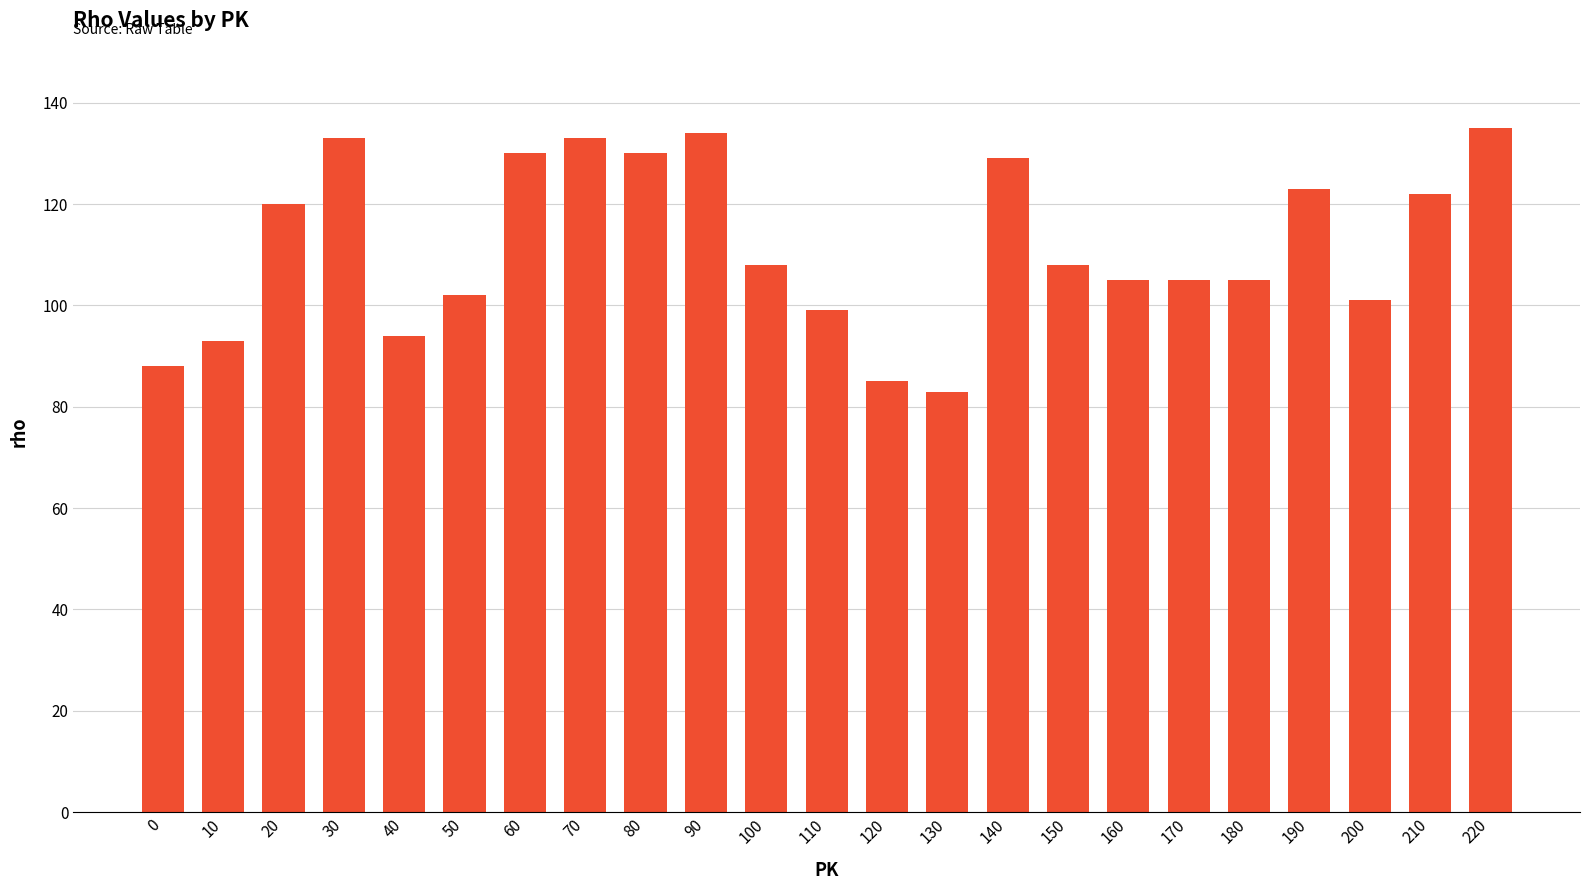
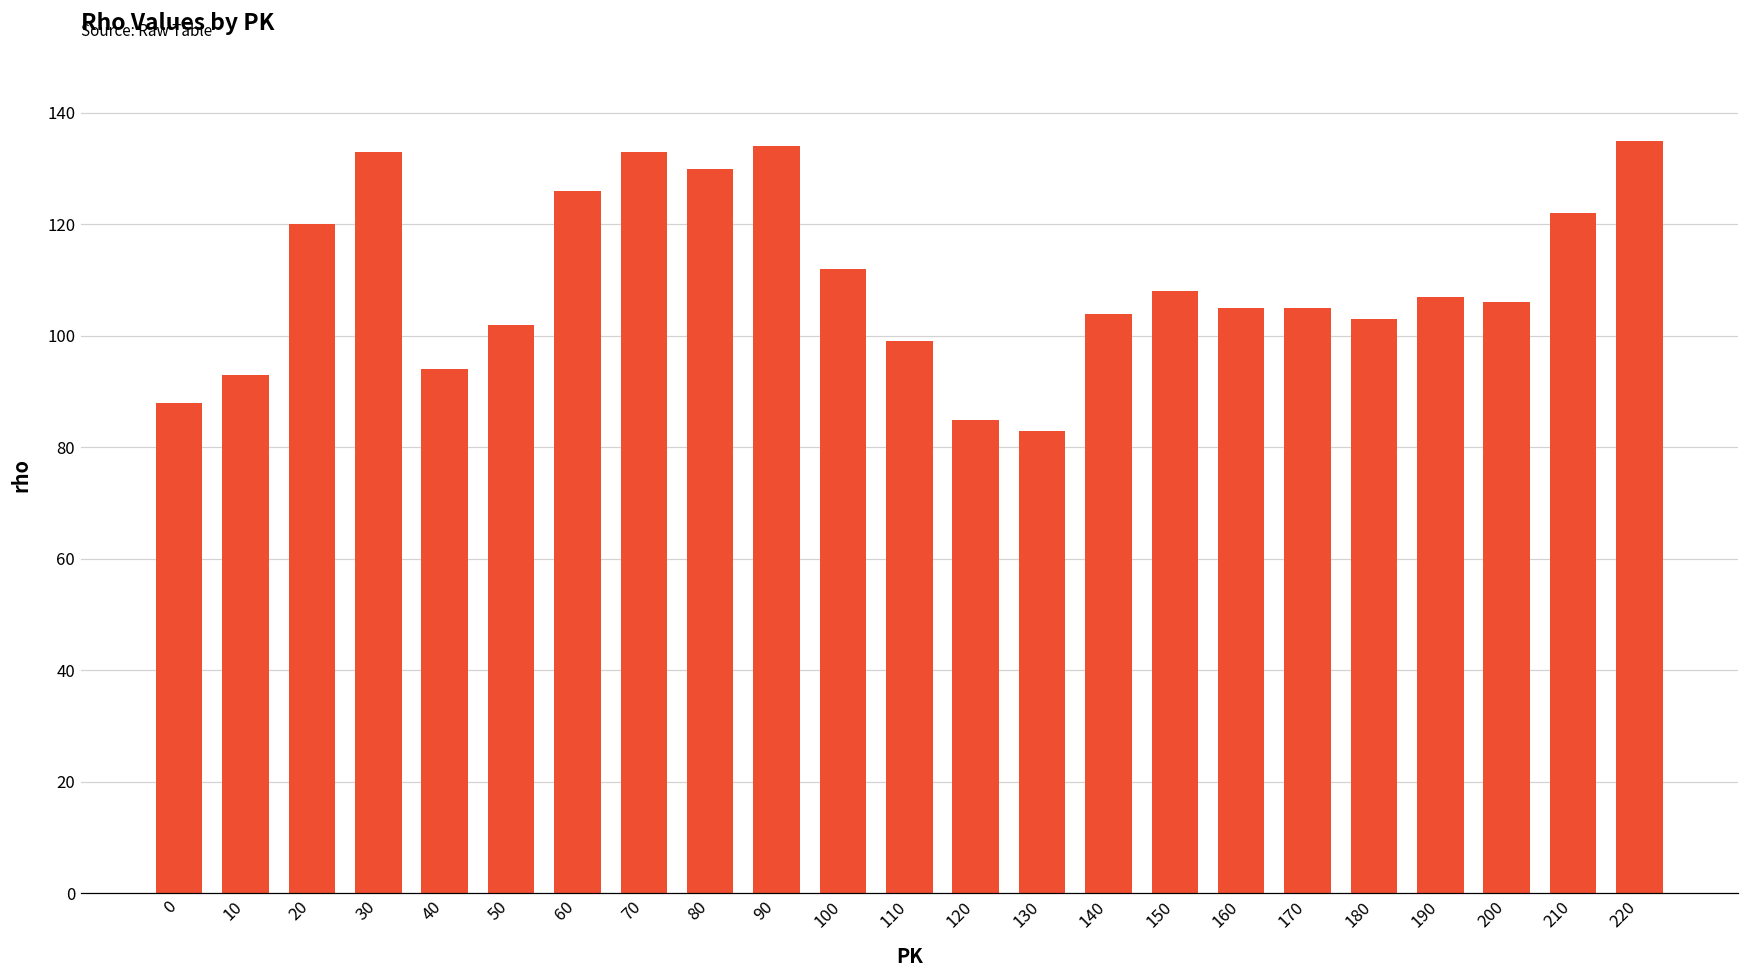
60: 130 -> 126
100: 108 -> 112
140: 129 -> 104
180: 105 -> 103
190: 123 -> 107
200: 101 -> 106
